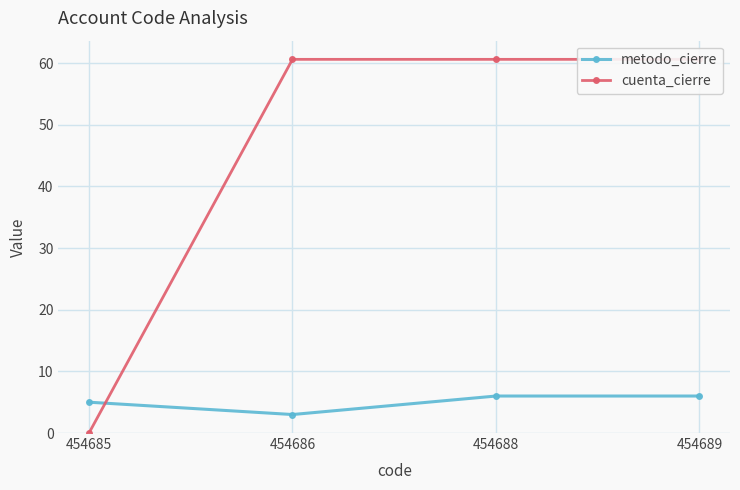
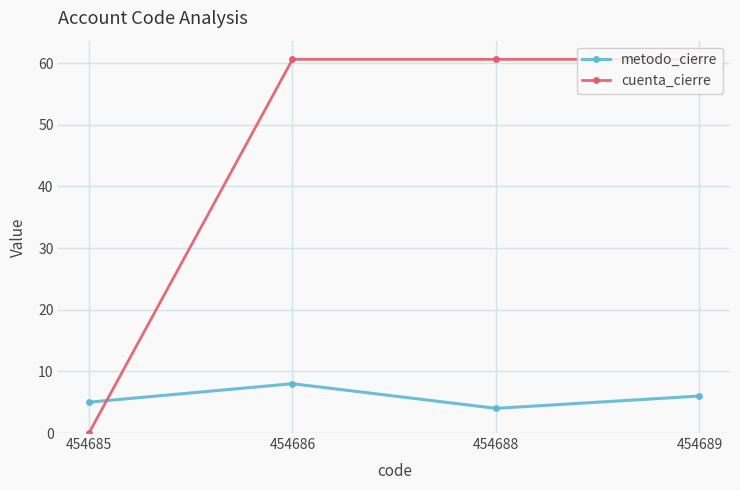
metodo_cierre, 454686: 3 -> 8
metodo_cierre, 454688: 6 -> 4
